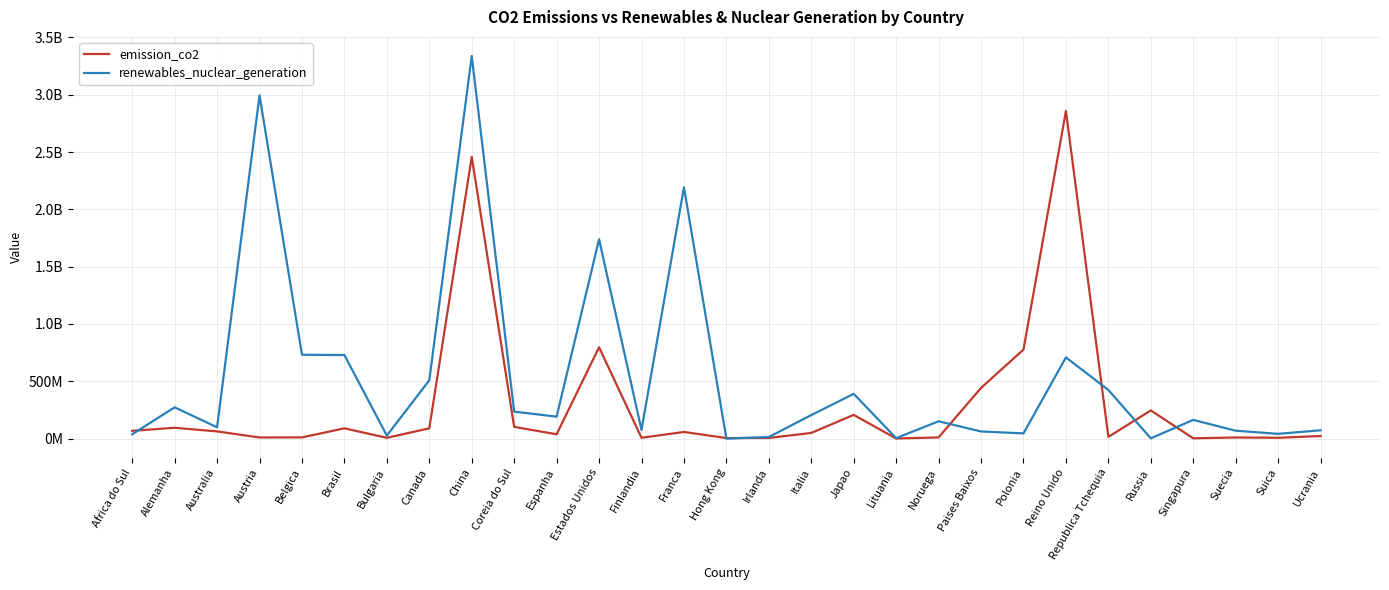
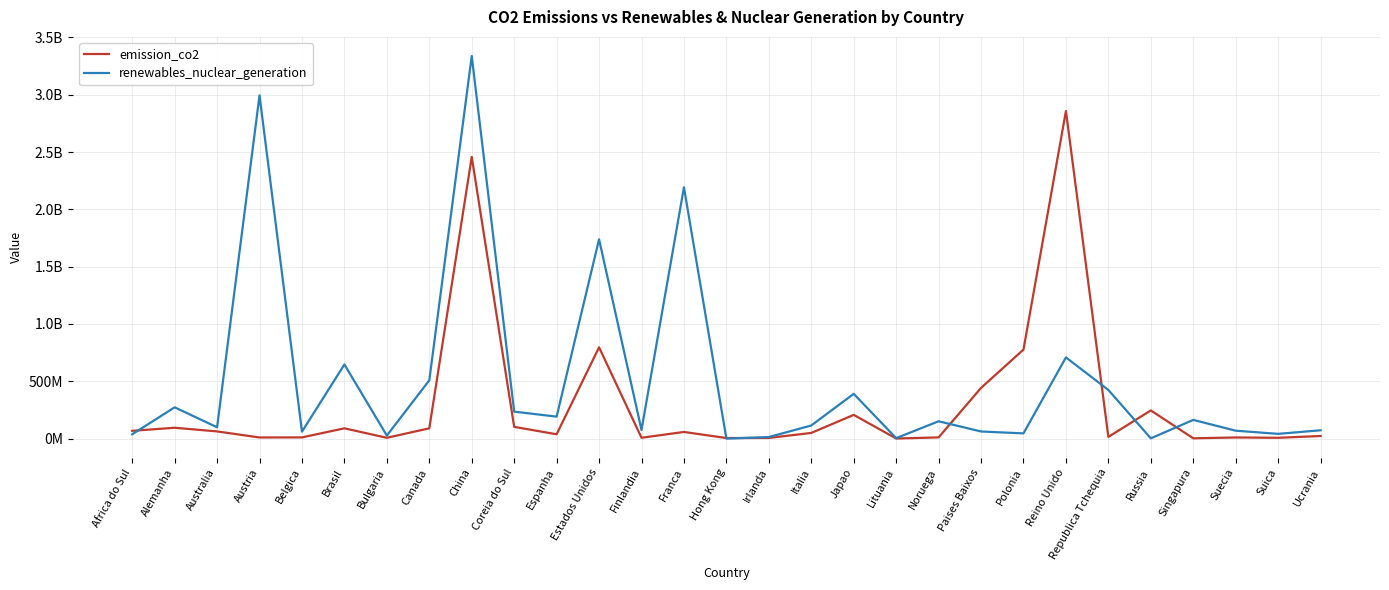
renewables_nuclear_generation, Belgica: 730000000 -> 60000000
renewables_nuclear_generation, Brasil: 730000000 -> 650000000
renewables_nuclear_generation, Italia: 210000000 -> 110000000
